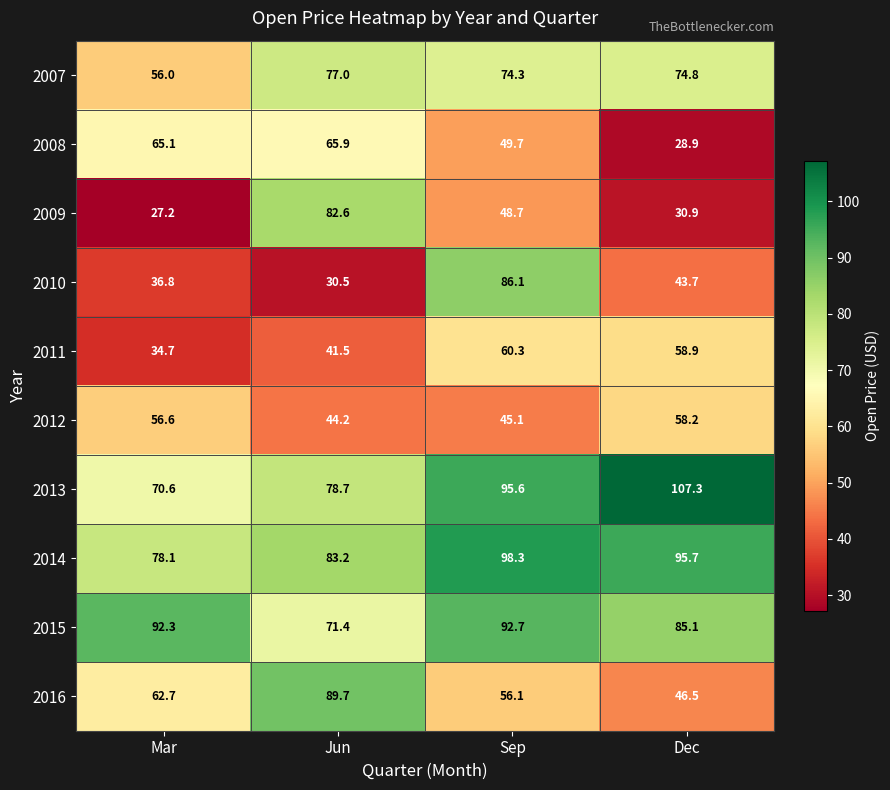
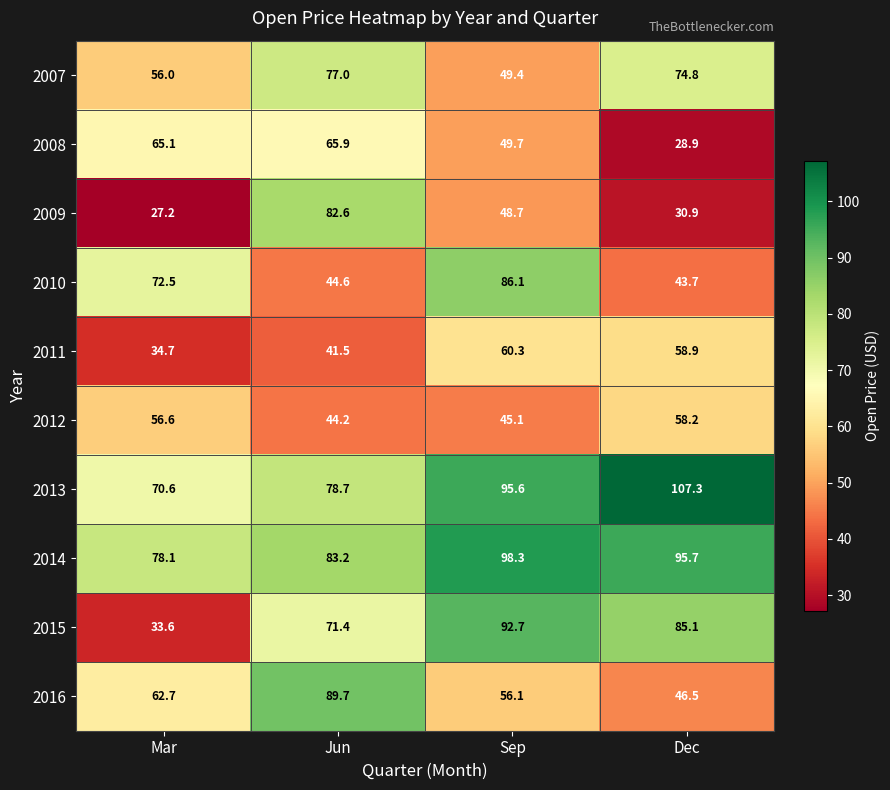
2007, Sep: 74.3 -> 49.4
2010, Mar: 36.8 -> 72.5
2010, Jun: 30.5 -> 44.6
2015, Mar: 92.3 -> 33.6
